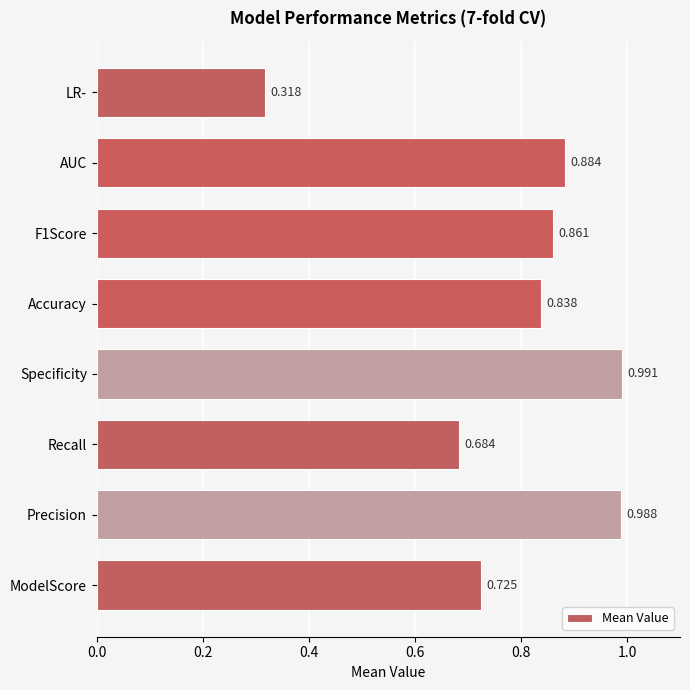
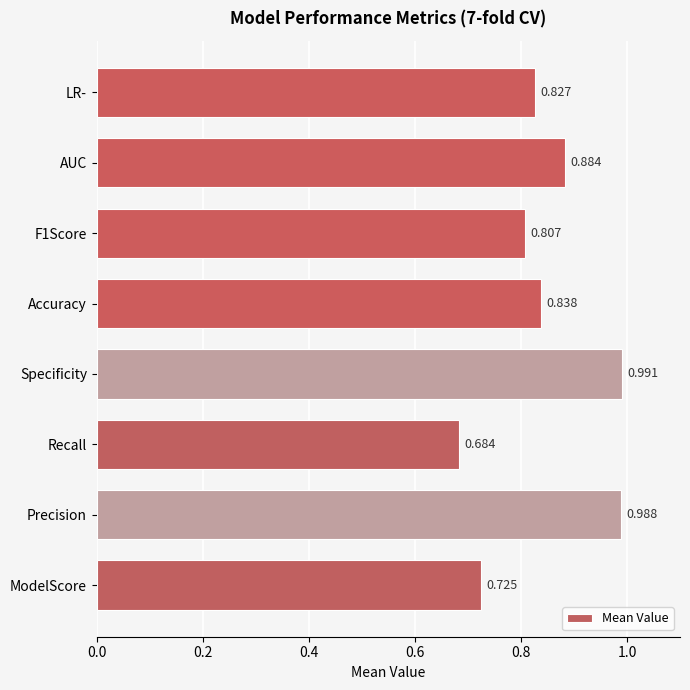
LR-: 0.318 -> 0.827
F1Score: 0.861 -> 0.807
